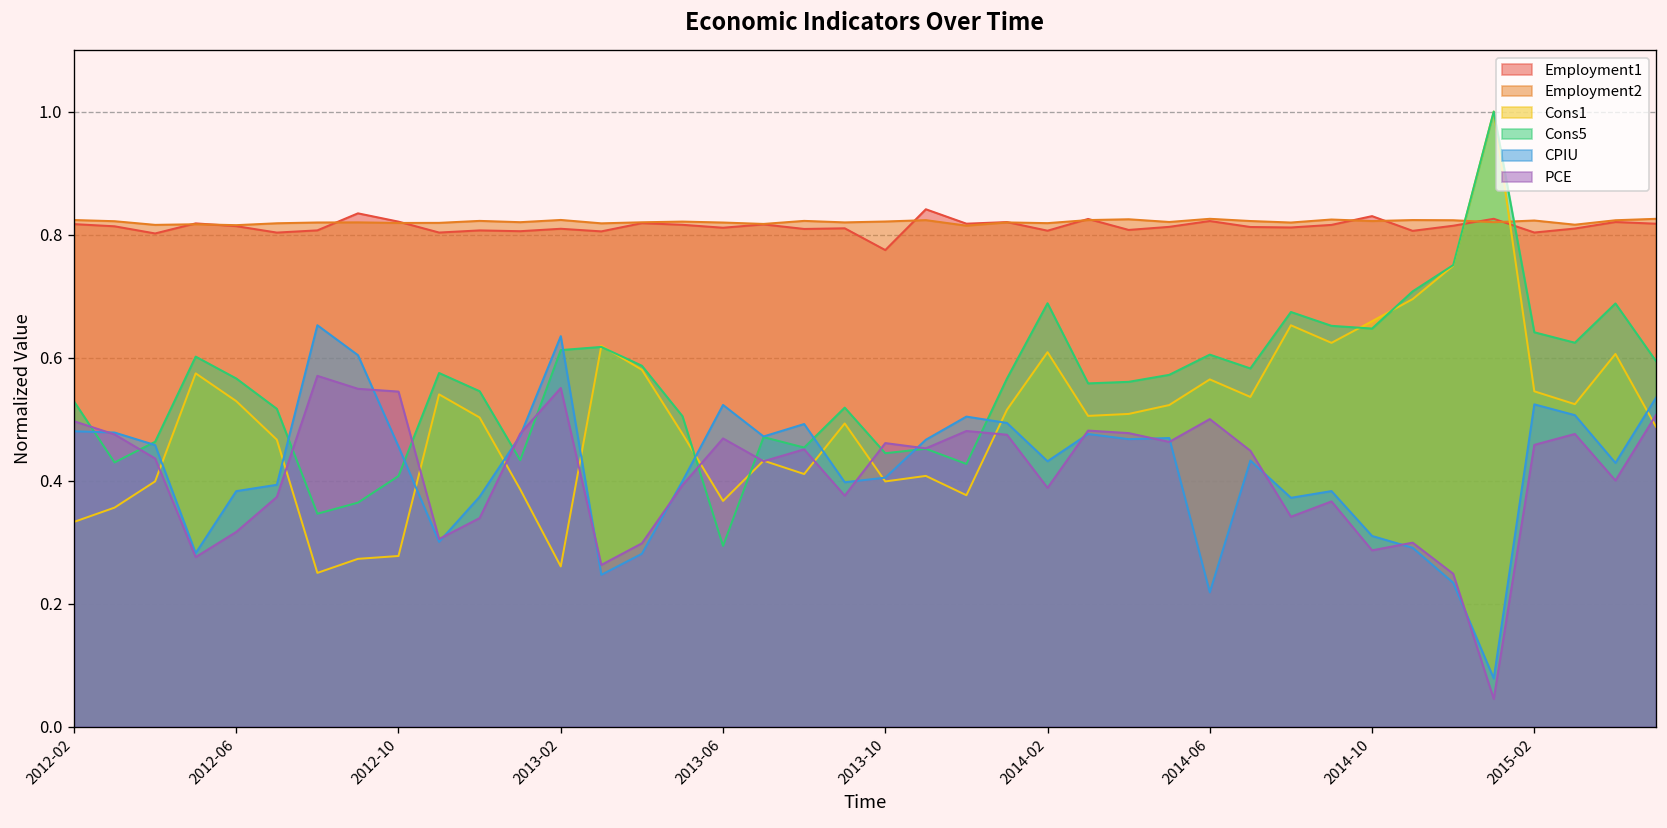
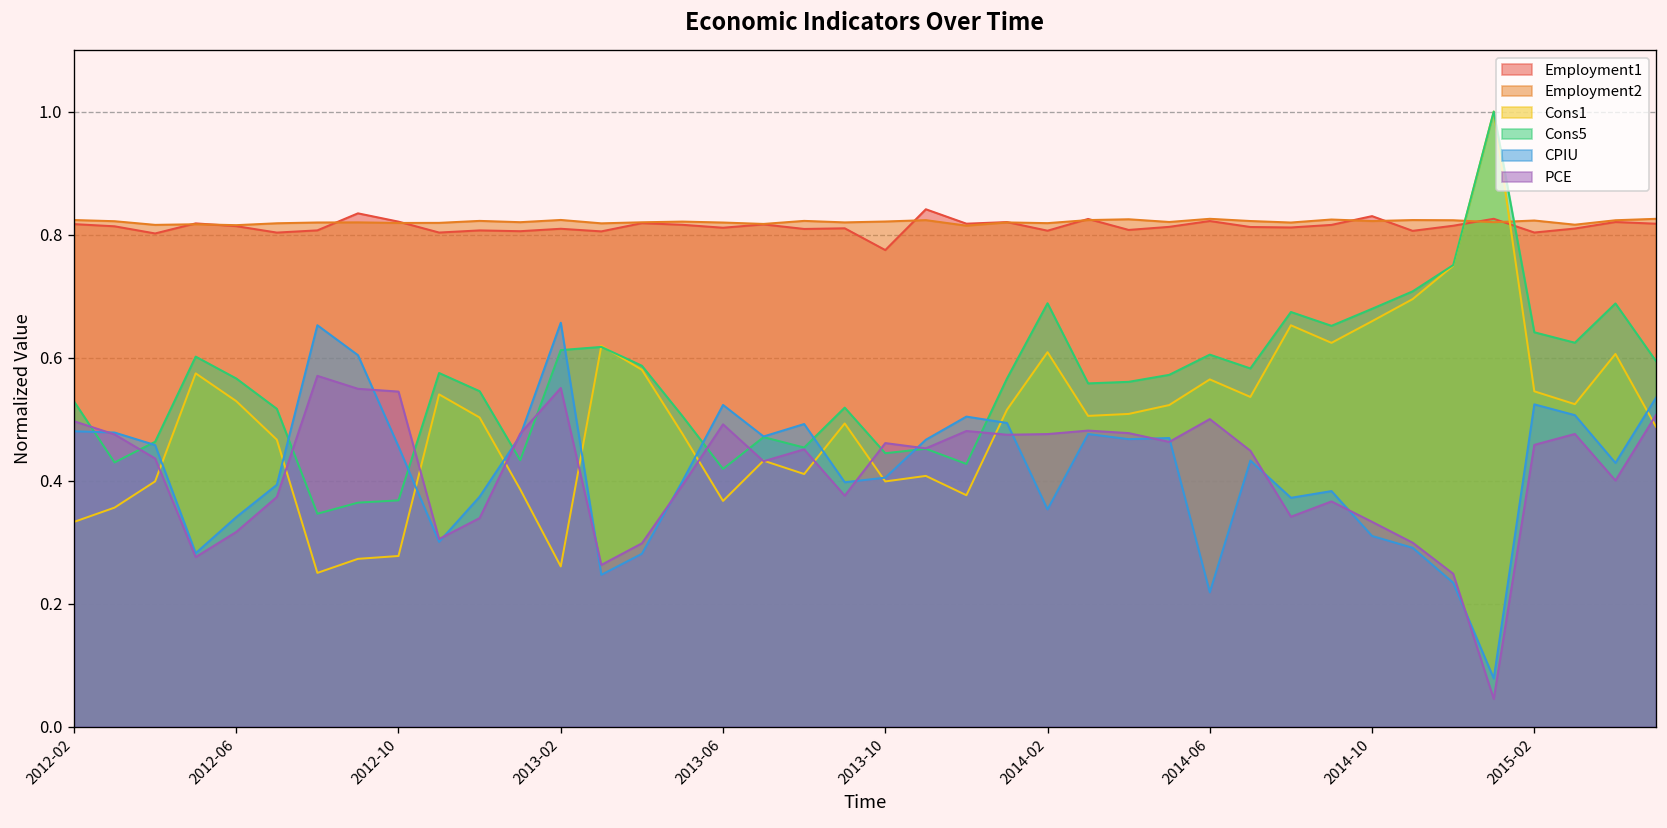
CPIU, 2012-06: 0.38 -> 0.34
Cons5, 2012-10: 0.41 -> 0.37
CPIU, 2013-02: 0.63 -> 0.66
Cons5, 2013-06: 0.29 -> 0.42
PCE, 2013-06: 0.47 -> 0.49
CPIU, 2014-02: 0.43 -> 0.35
PCE, 2014-02: 0.39 -> 0.48
Cons5, 2014-10: 0.65 -> 0.68
PCE, 2014-10: 0.29 -> 0.33
